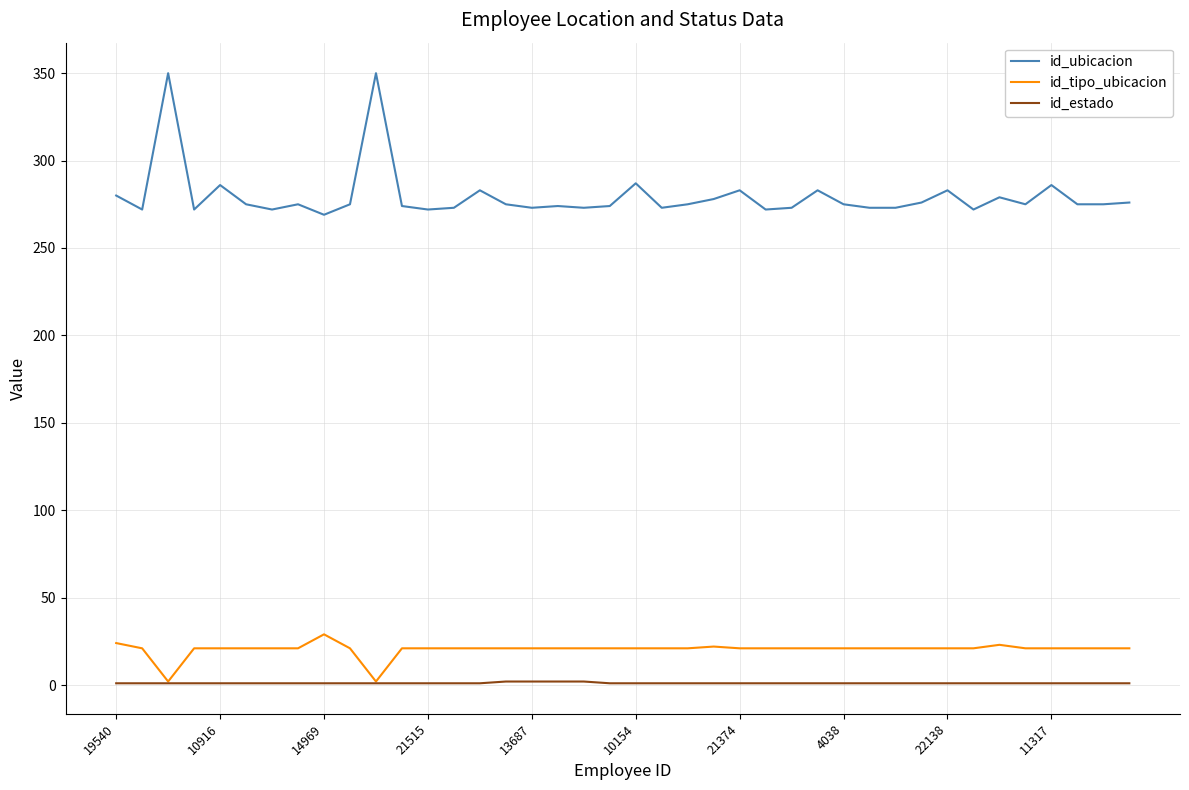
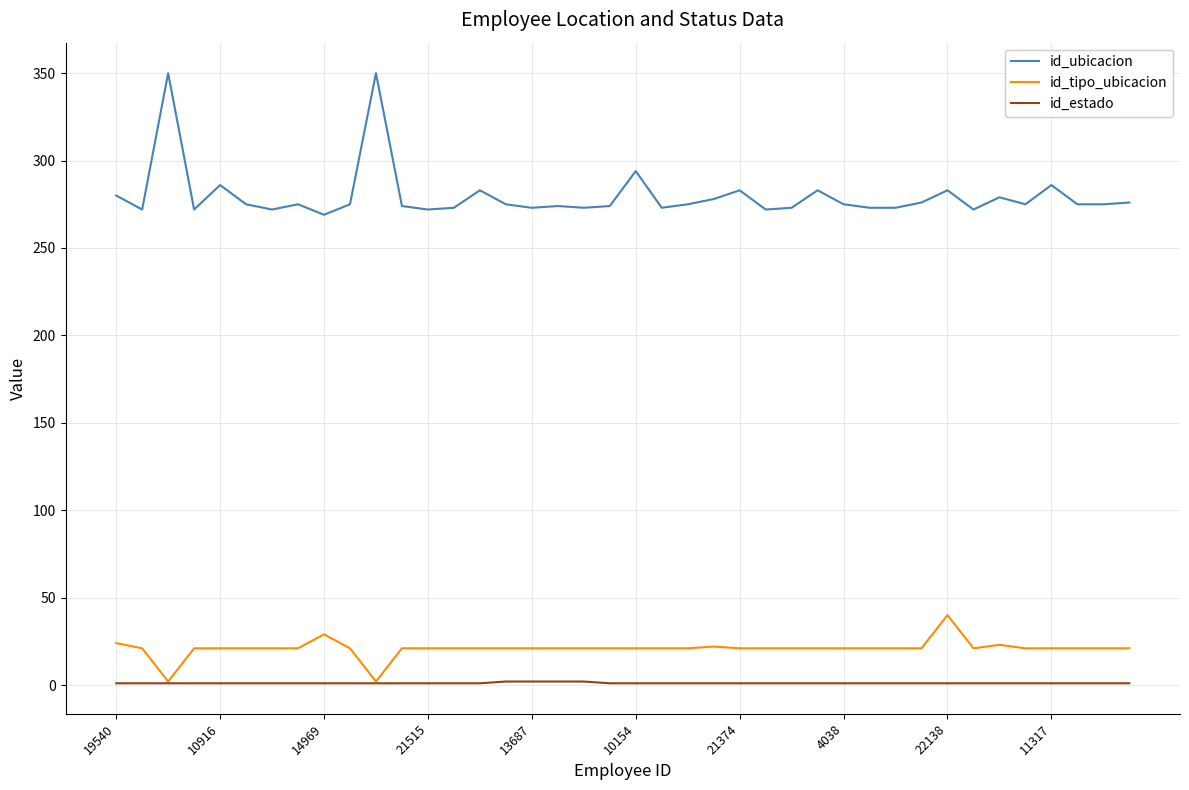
id_ubicacion, 10154: 287 -> 294
id_tipo_ubicacion, 22138: 21 -> 40
